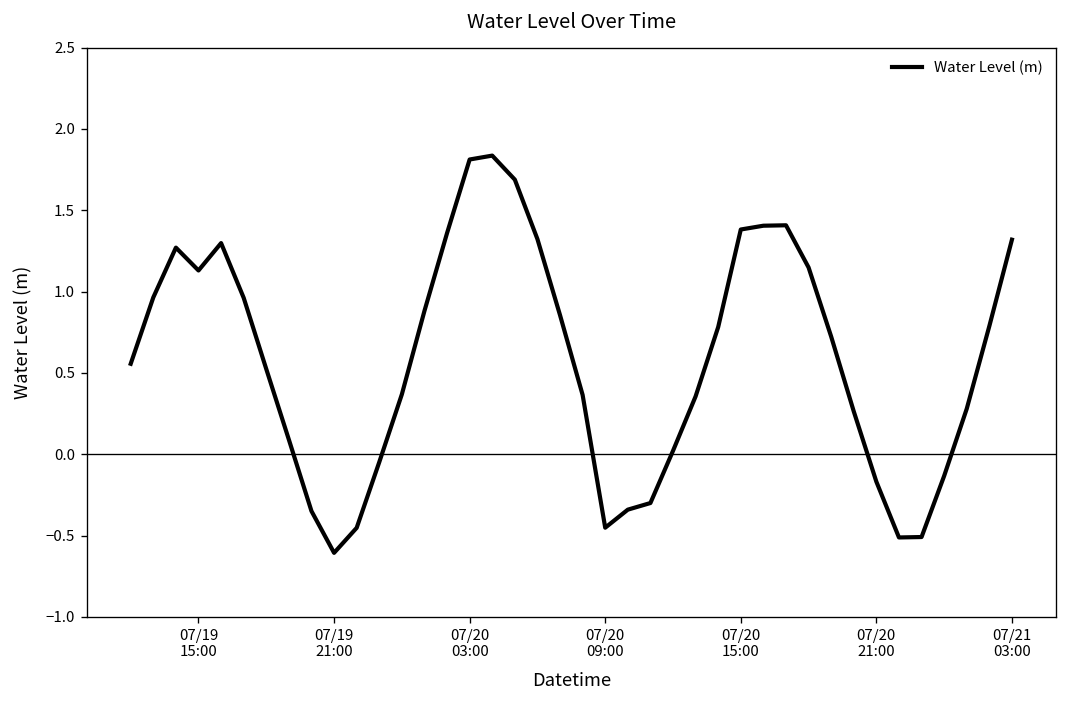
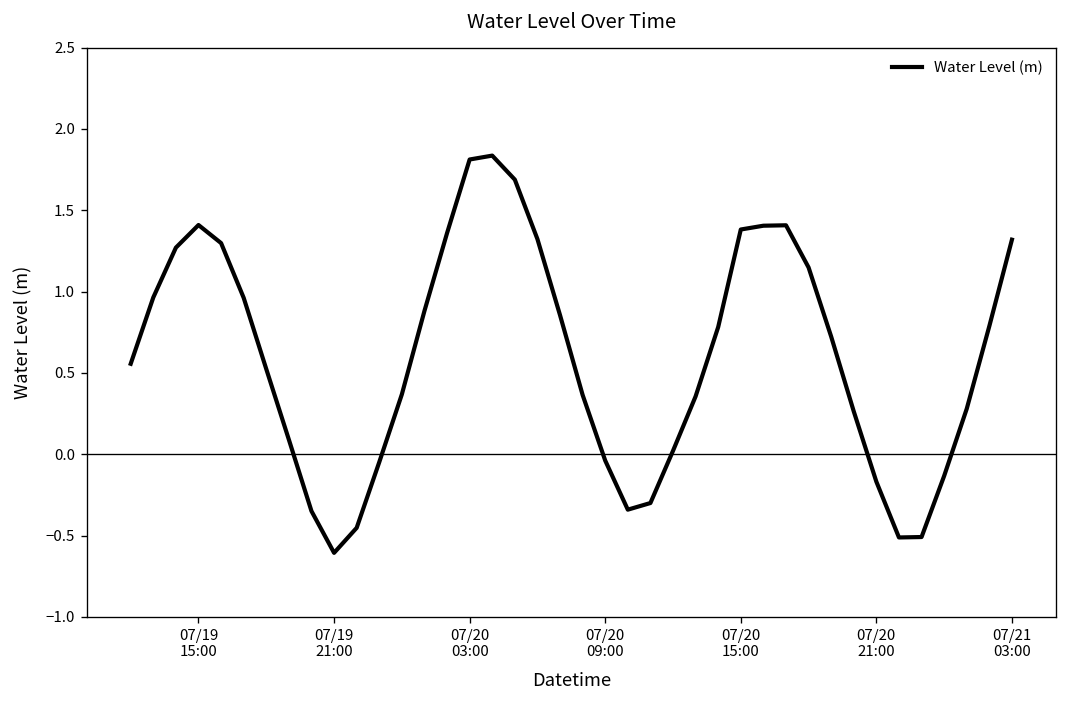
07/19 15:00: 1.13 -> 1.41
07/20 09:00: -0.45 -> -0.04
